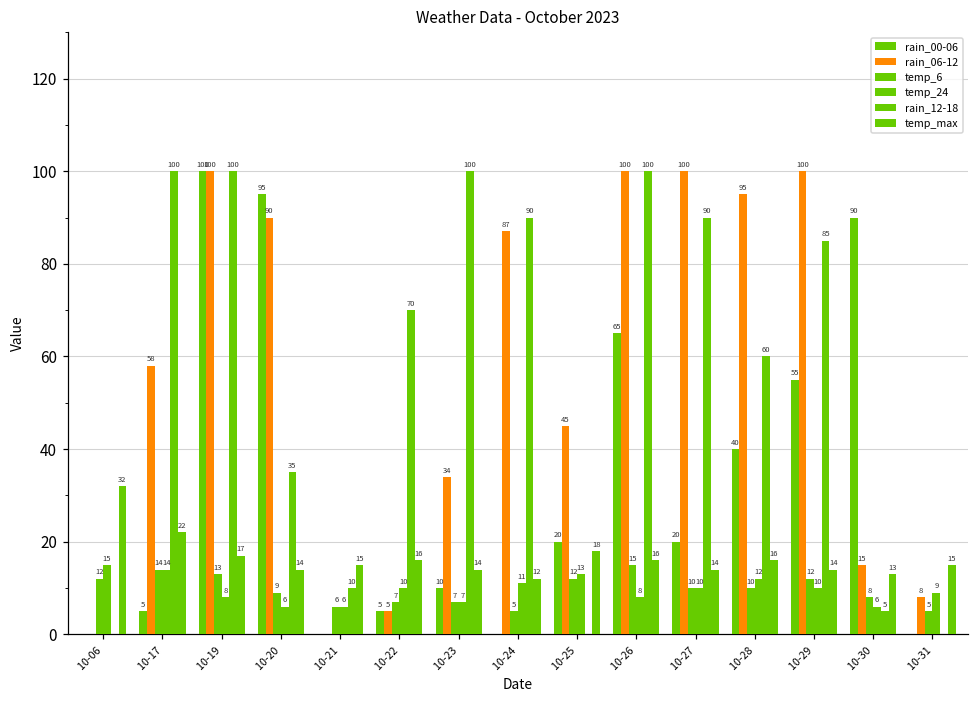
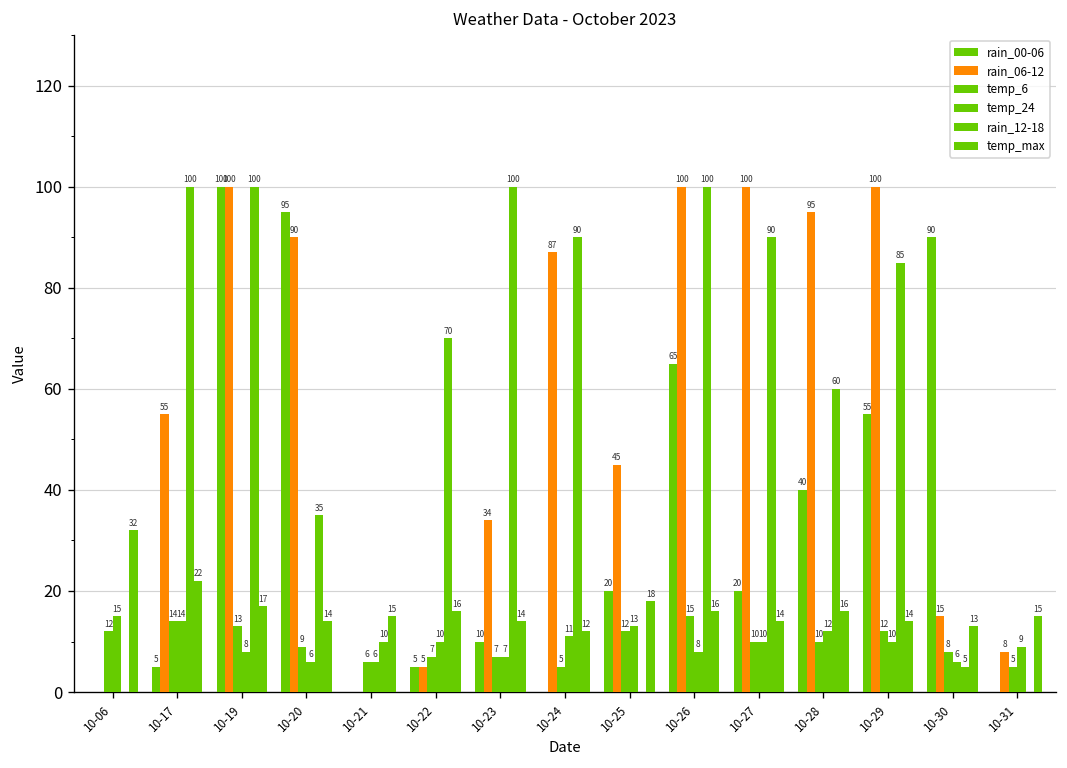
rain_06-12, 10-17: 58 -> 55
